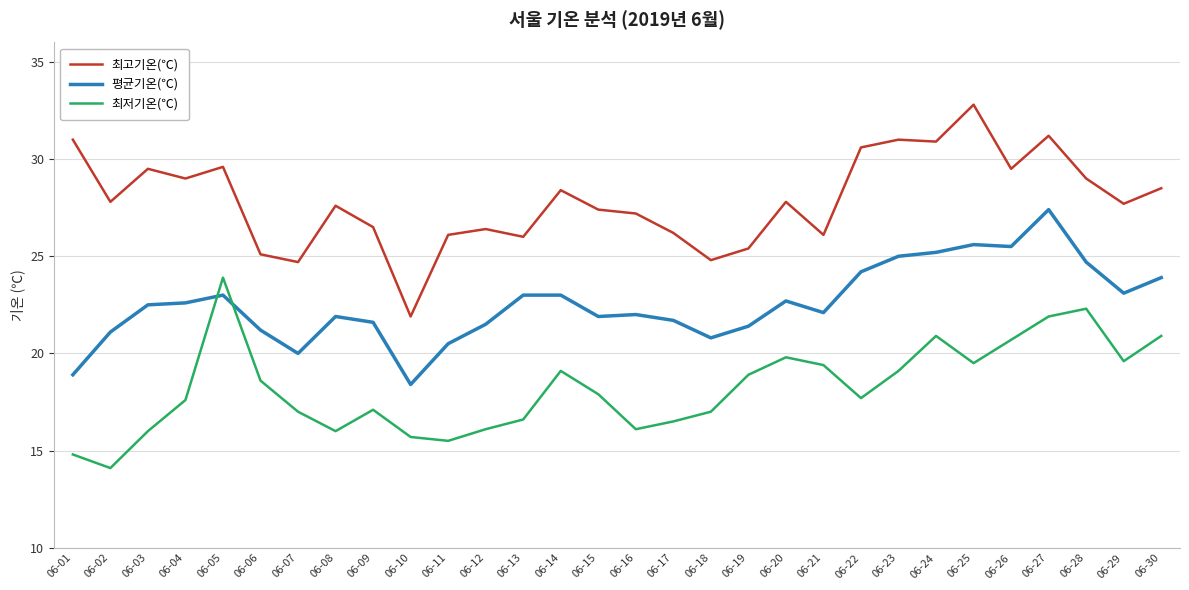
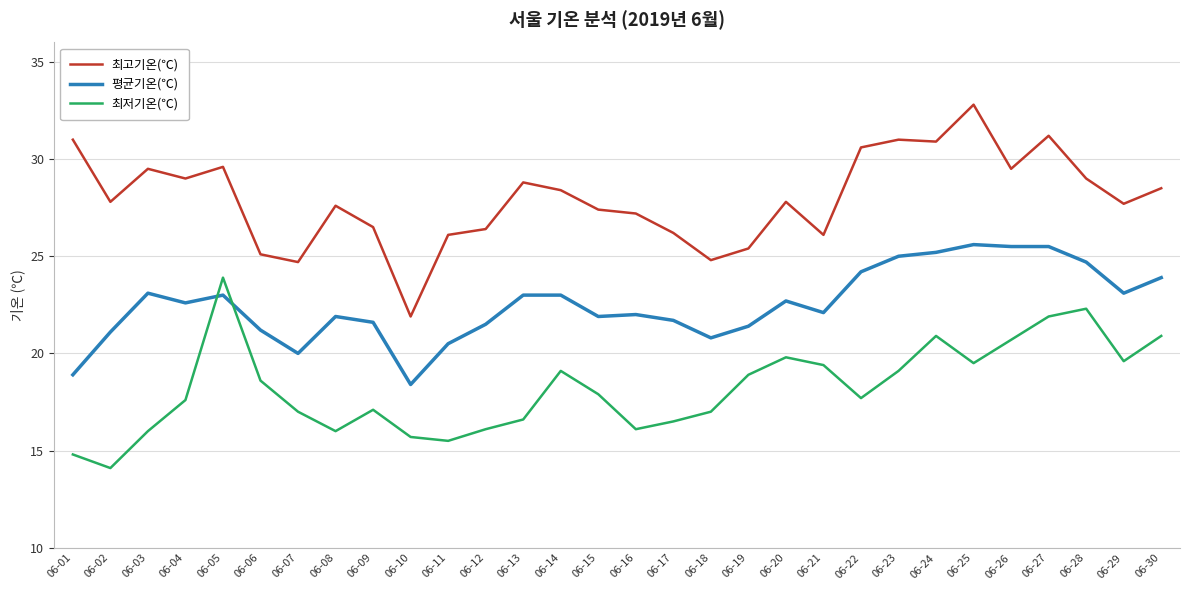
평균기온(℃), 06-03: 22.5 -> 23.1
최고기온(℃), 06-13: 26.0 -> 28.8
평균기온(℃), 06-27: 27.4 -> 25.5
